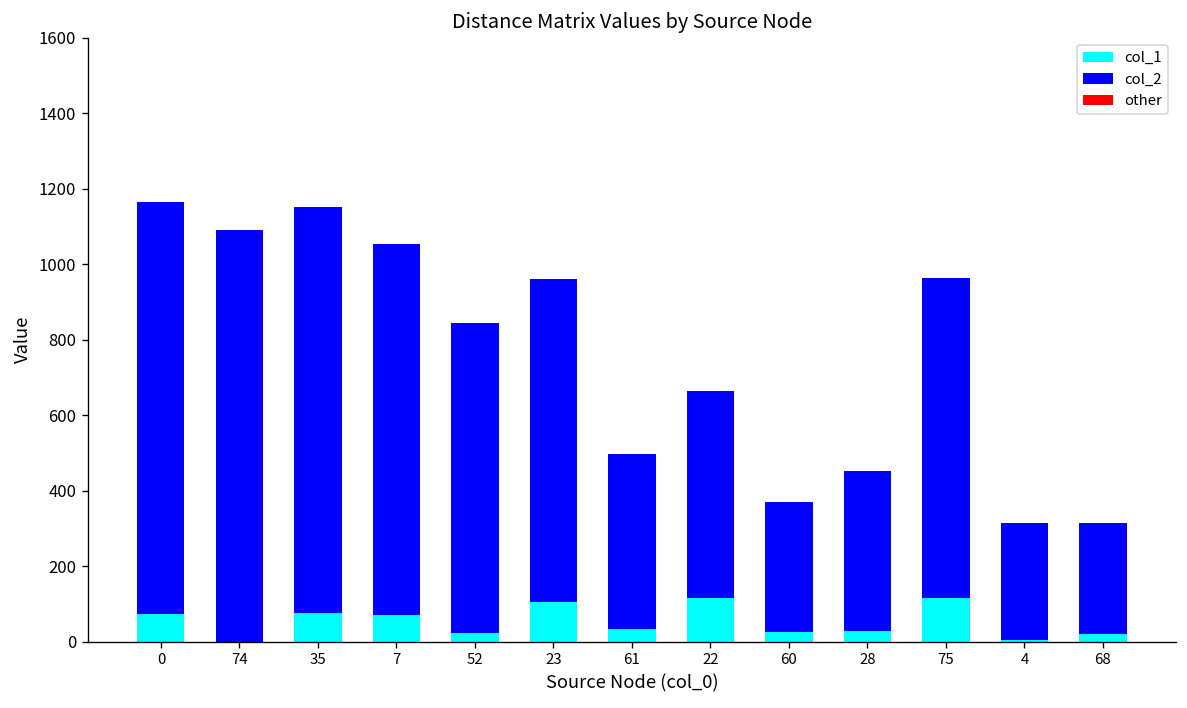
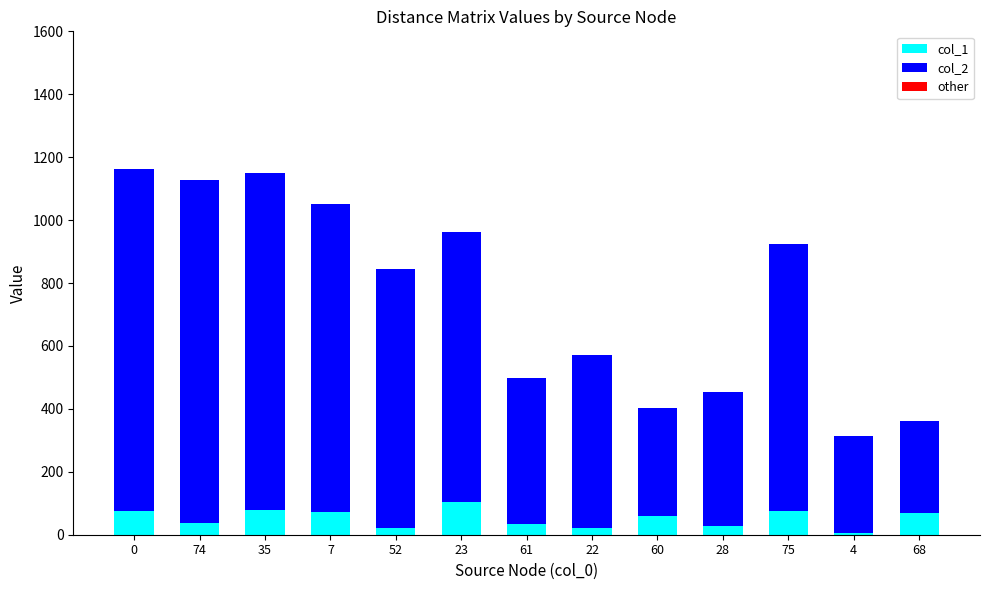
col_1, 74: 0 -> 40
col_1, 22: 120 -> 20
col_1, 60: 30 -> 60
col_1, 75: 120 -> 80
col_1, 68: 20 -> 70
